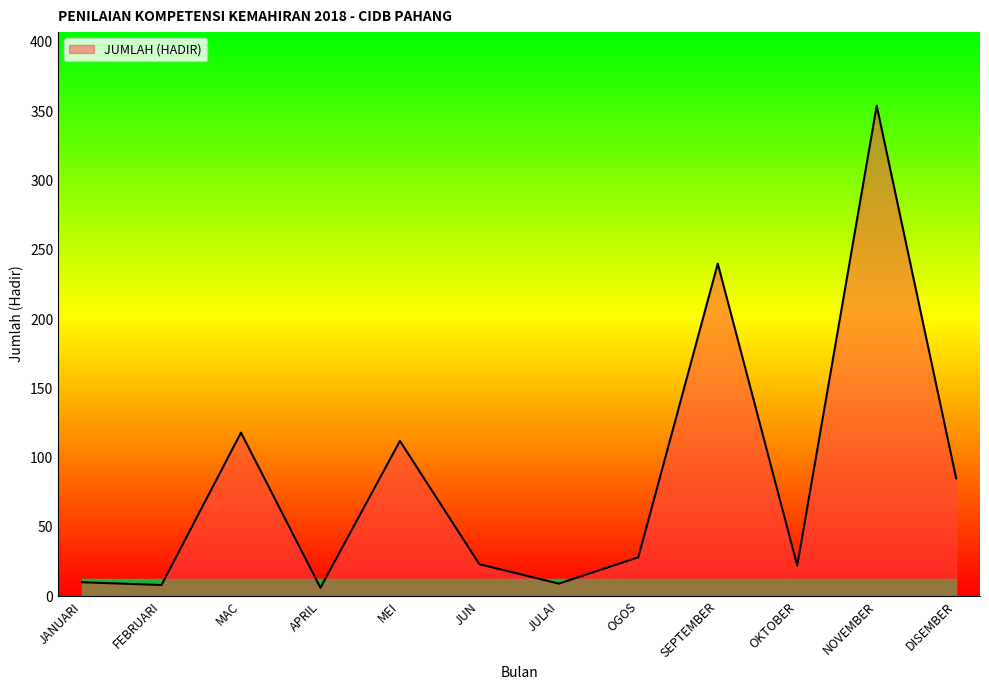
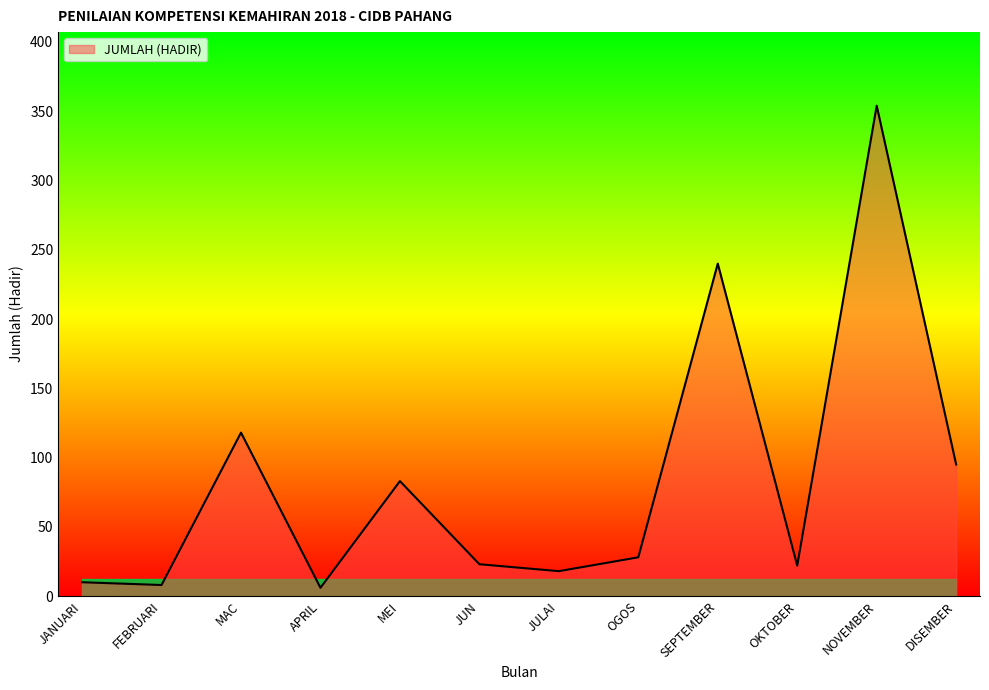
JUMLAH (HADIR), MEI: 112 -> 83
JUMLAH (HADIR), JULAI: 9 -> 18
JUMLAH (HADIR), DISEMBER: 85 -> 95
